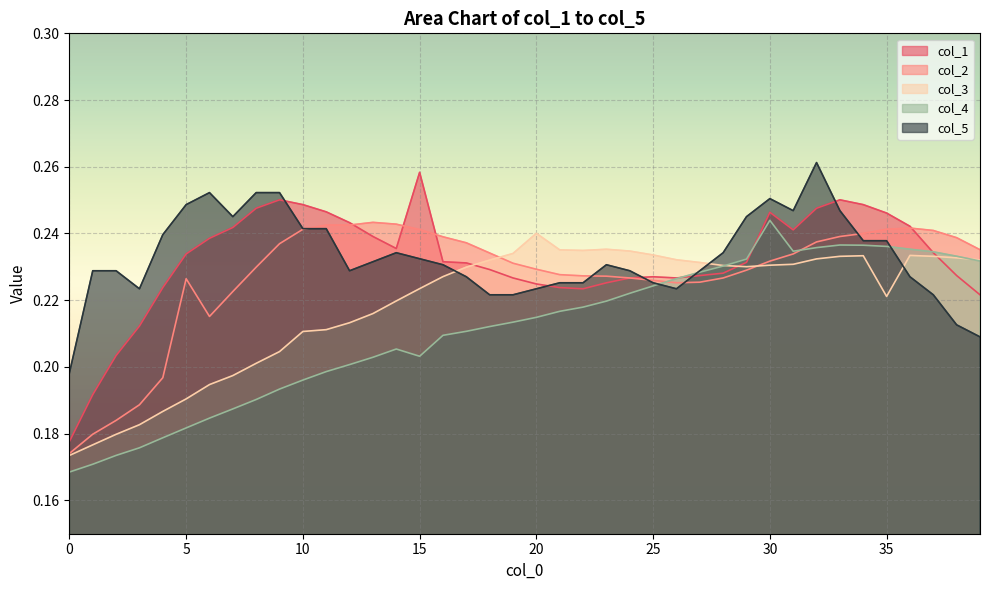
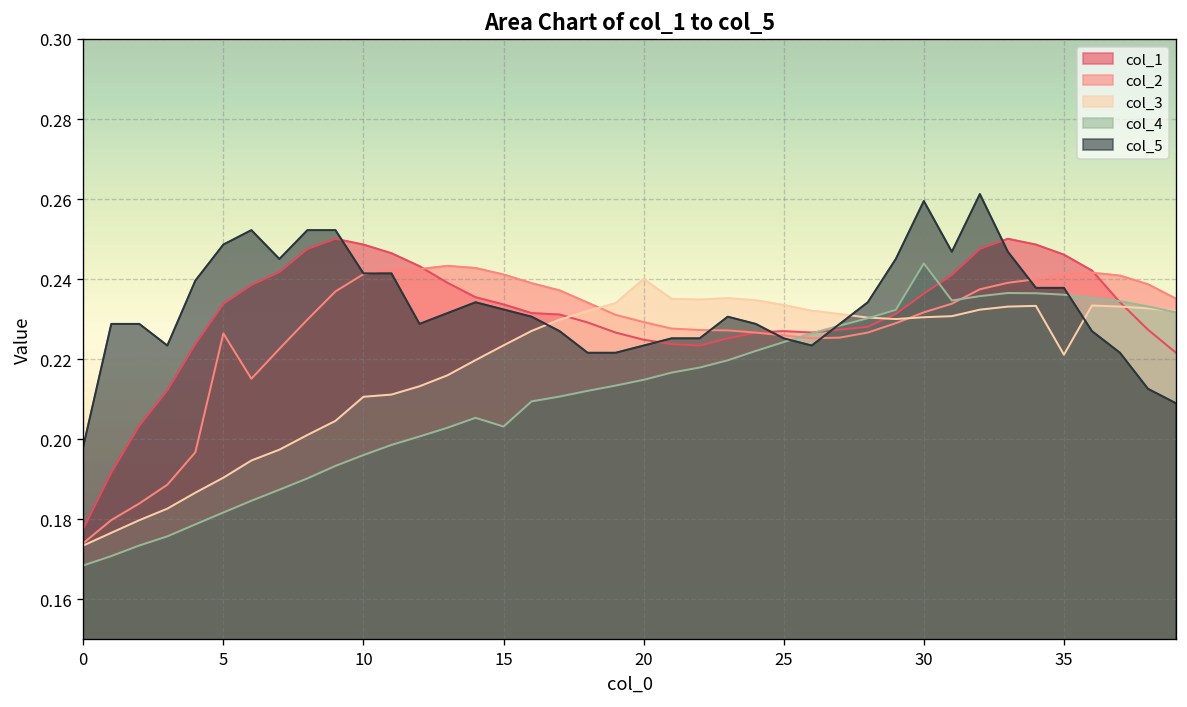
col_1, 15: 0.258 -> 0.234
col_1, 30: 0.246 -> 0.236
col_5, 30: 0.250 -> 0.260
